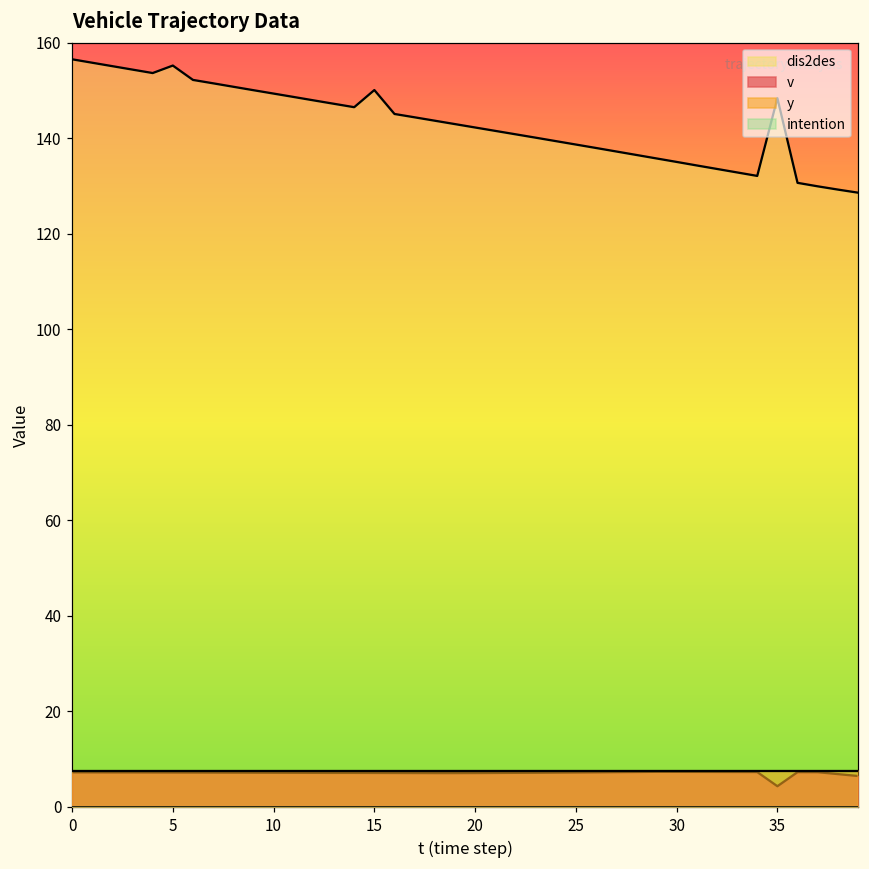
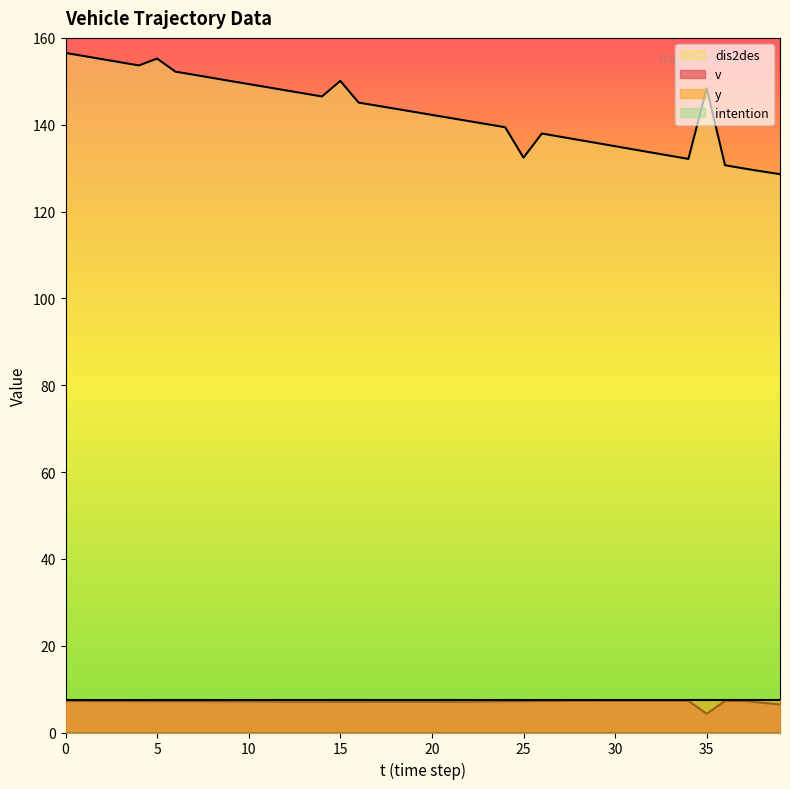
dis2des, 25: 139 -> 132
